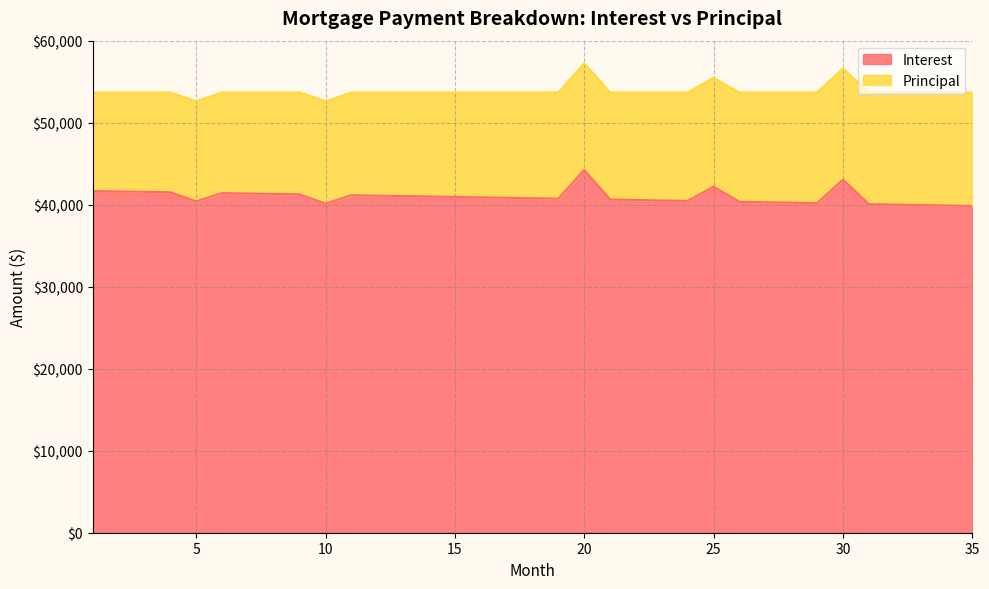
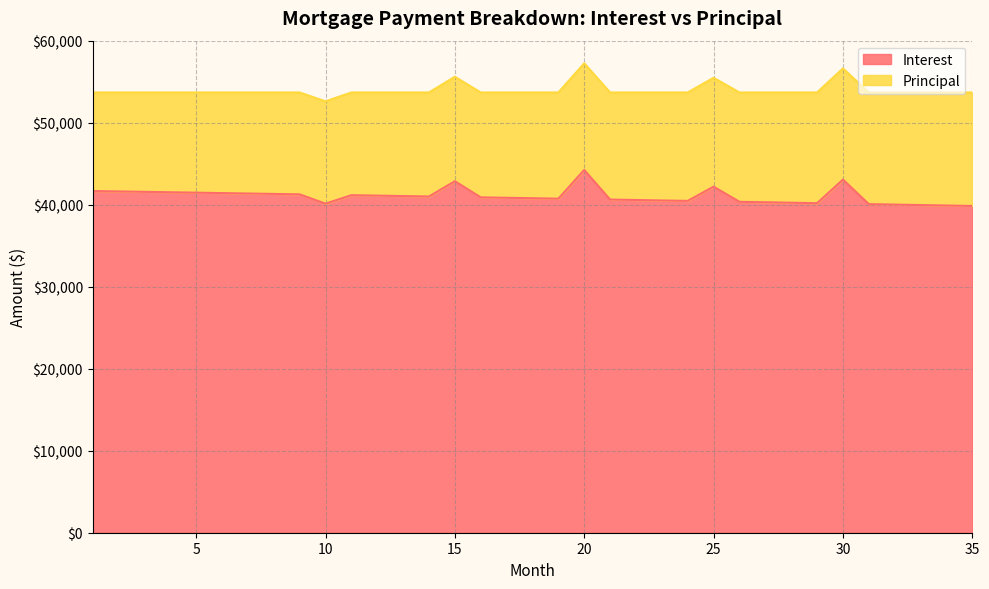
Interest, 5: $40,000 -> $41,000
Interest, 15: $41,000 -> $43,000
